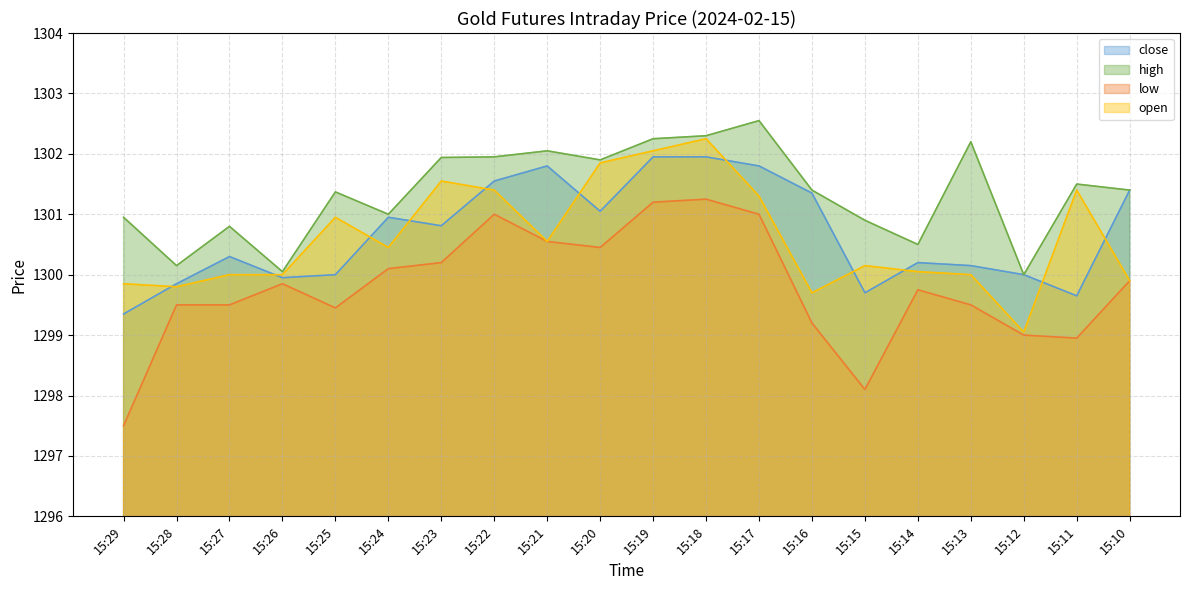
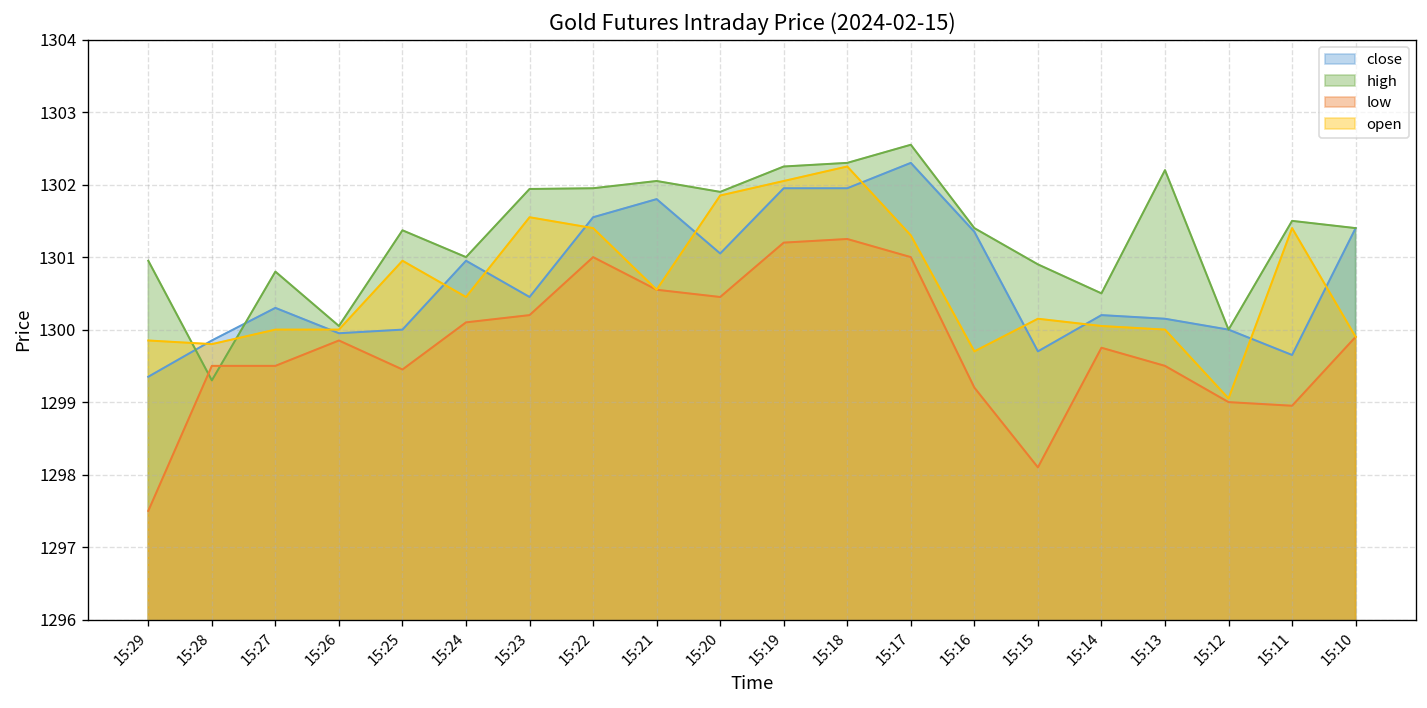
high, 15:28: 1300.2 -> 1299.3
close, 15:23: 1300.8 -> 1300.5
close, 15:17: 1301.8 -> 1302.3
